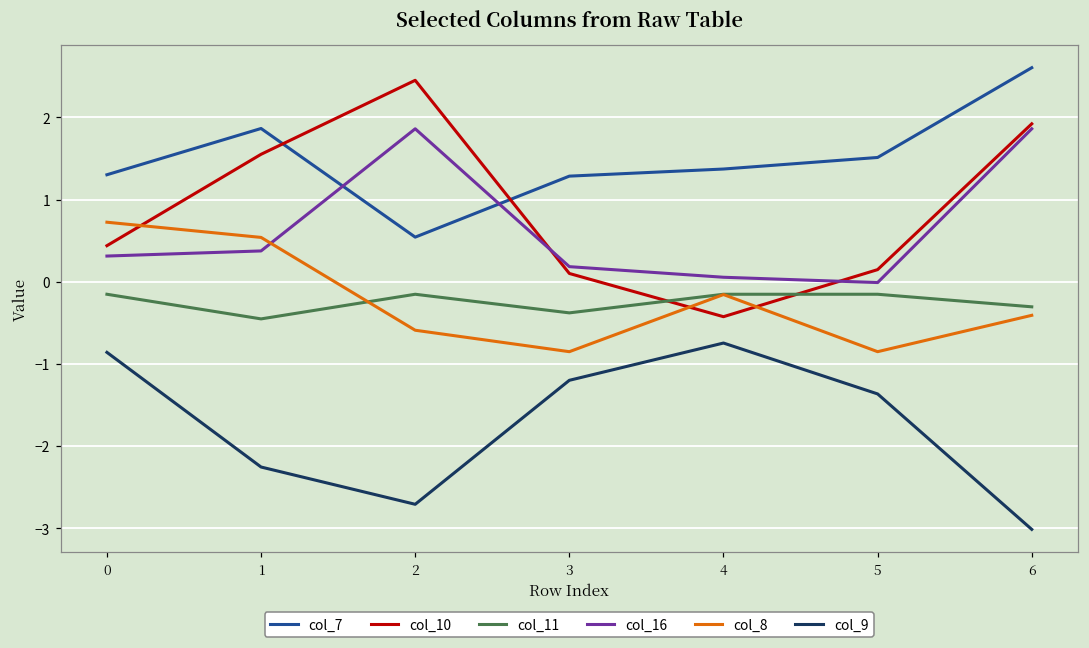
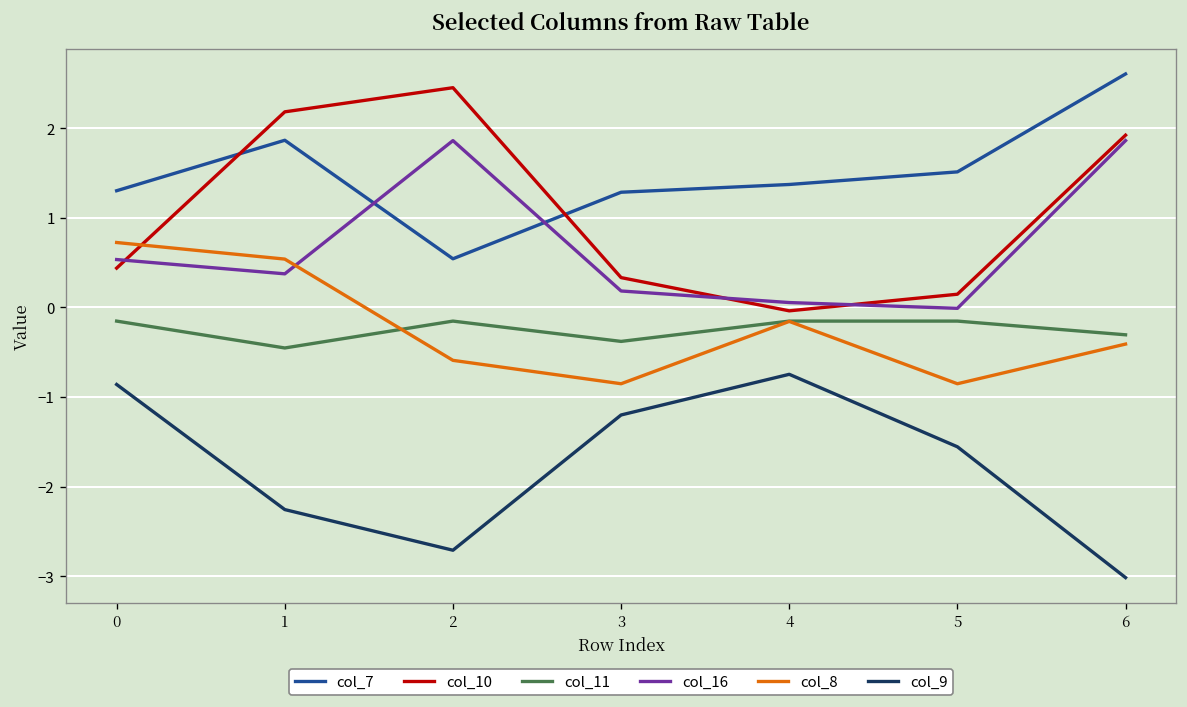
col_16, 0: 0.3 -> 0.5
col_10, 1: 1.6 -> 2.2
col_10, 3: 0.1 -> 0.3
col_10, 4: -0.4 -> 0.0
col_9, 5: -1.4 -> -1.6
